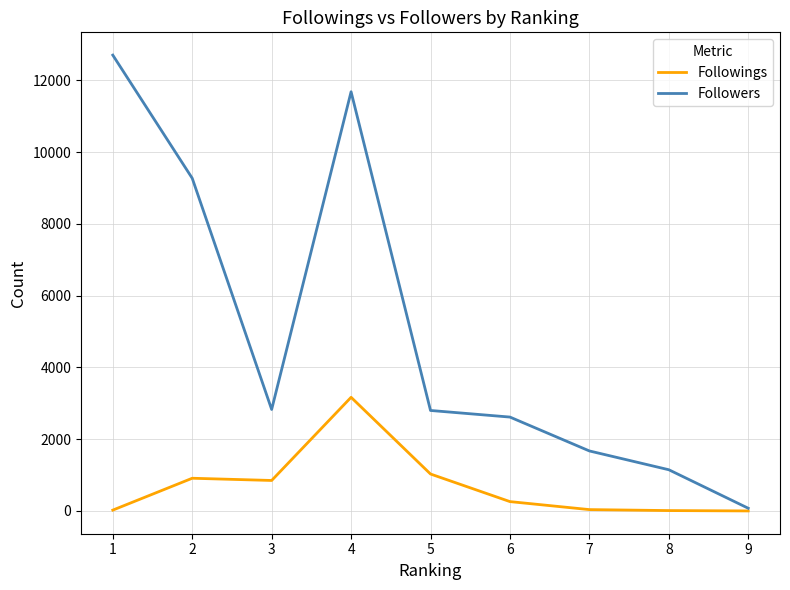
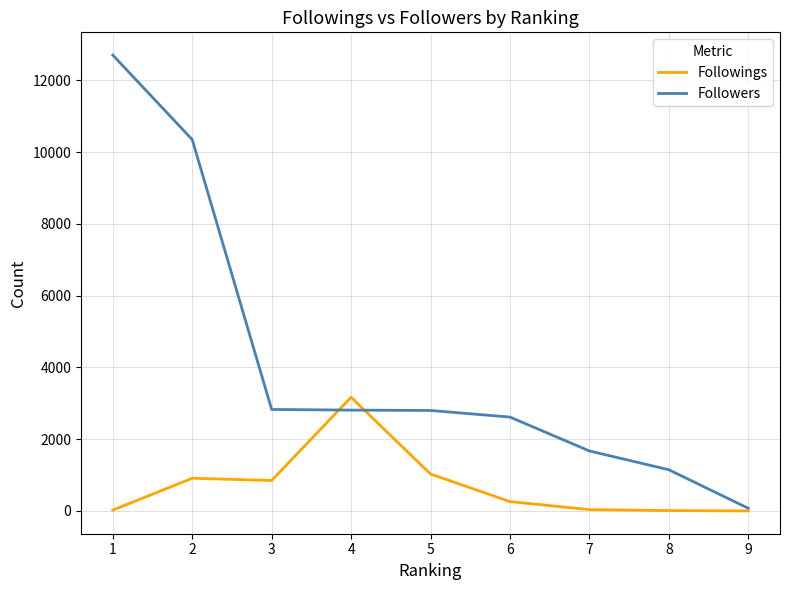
Followers, 2: 9300 -> 10400
Followers, 4: 11700 -> 2800
